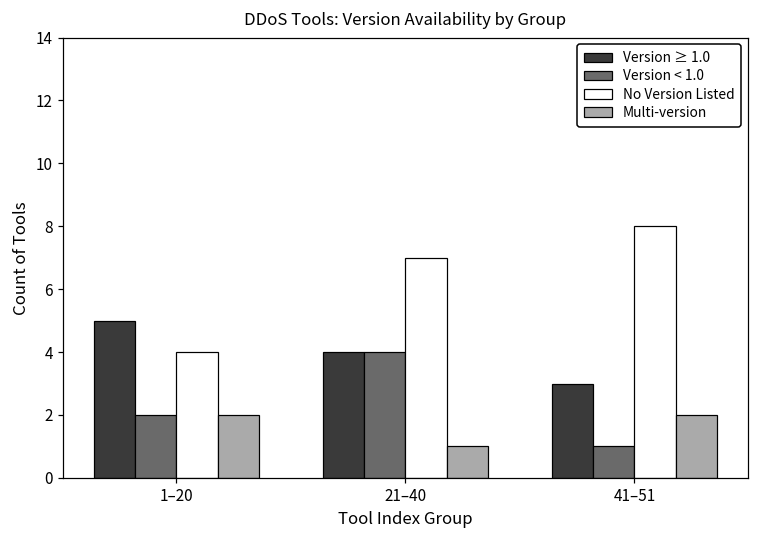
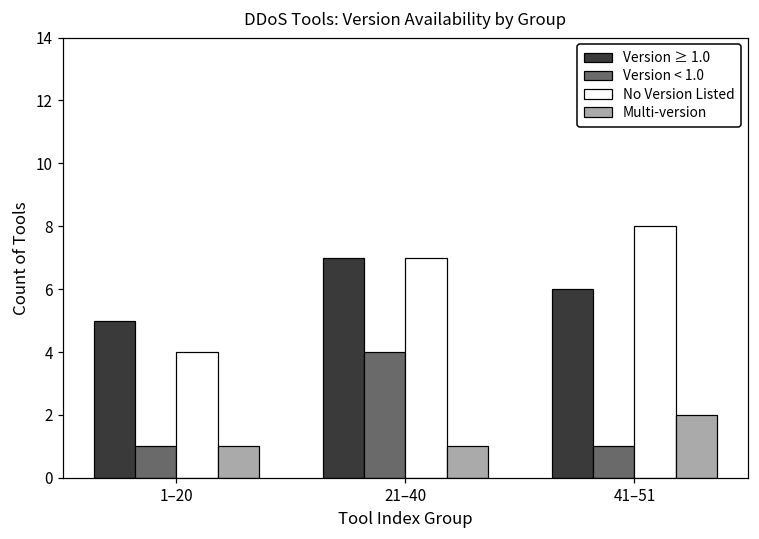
Version < 1.0, 1–20: 2 -> 1
Multi-version, 1–20: 2 -> 1
Version ≥ 1.0, 21–40: 4 -> 7
Version ≥ 1.0, 41–51: 3 -> 6
